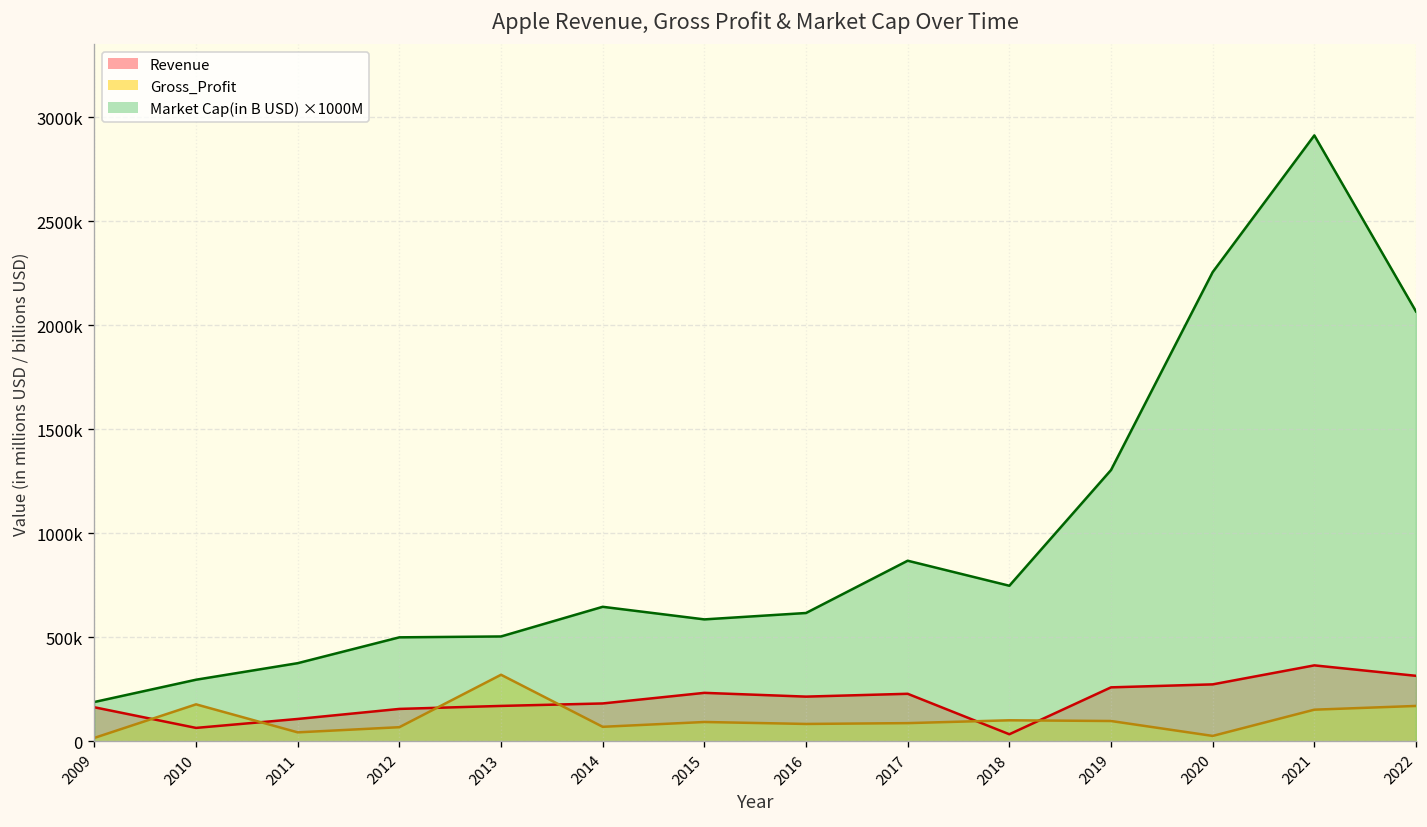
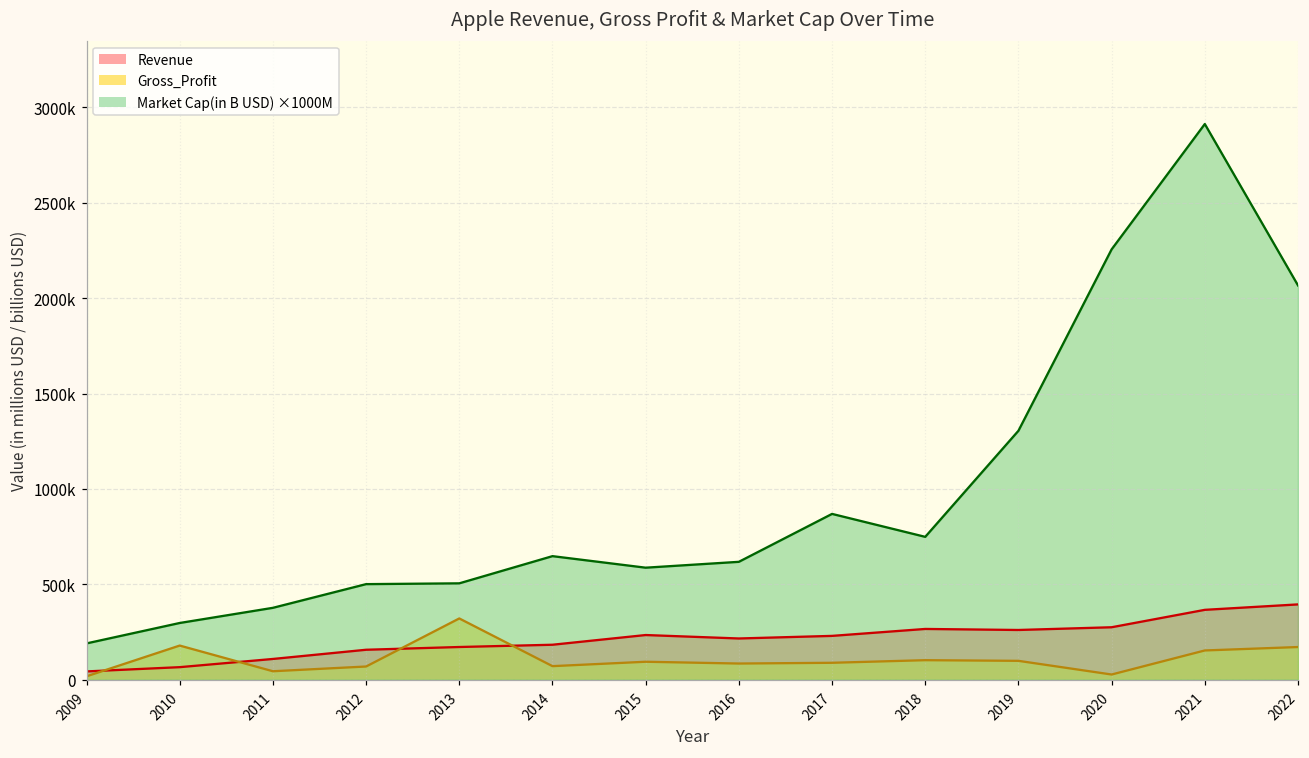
Revenue, 2009: 160000 -> 40000
Revenue, 2018: 30000 -> 270000
Revenue, 2022: 320000 -> 390000
